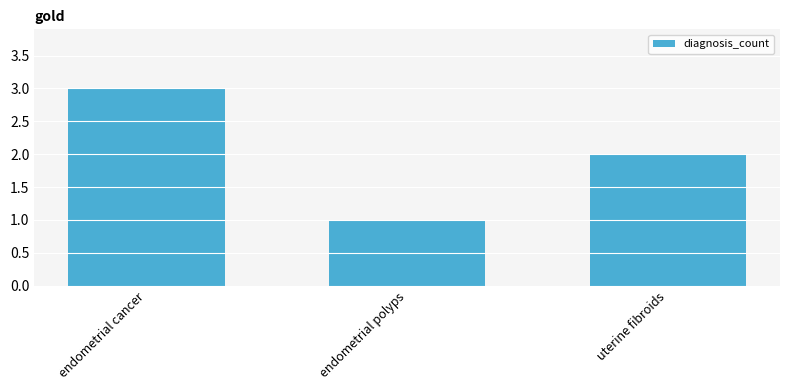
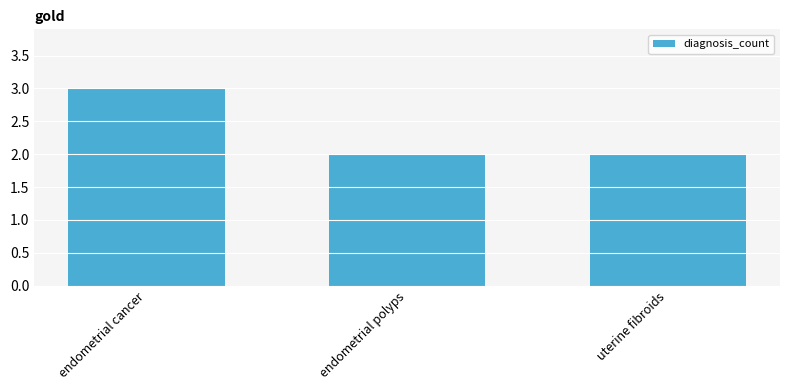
endometrial polyps: 1 -> 2
